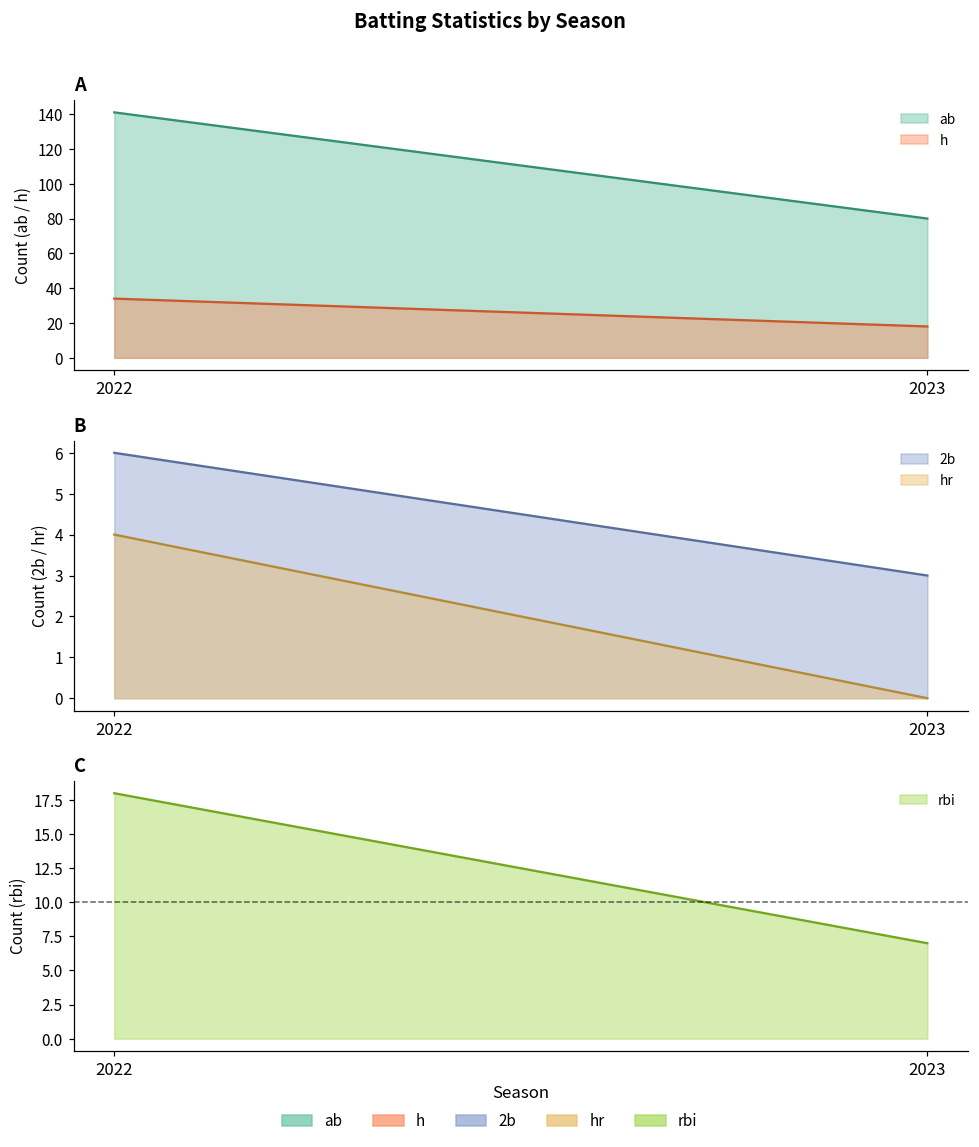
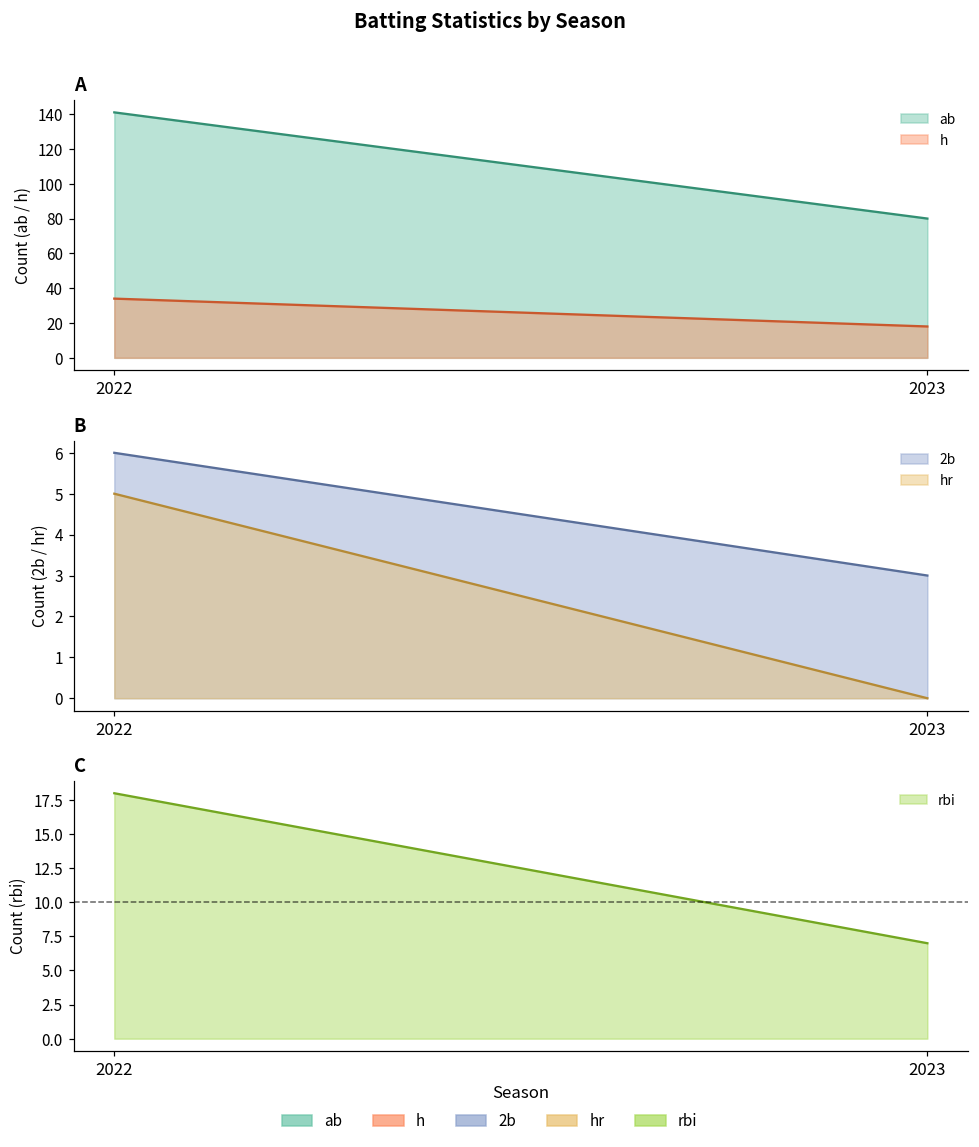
B, hr, 2022: 4 -> 5
